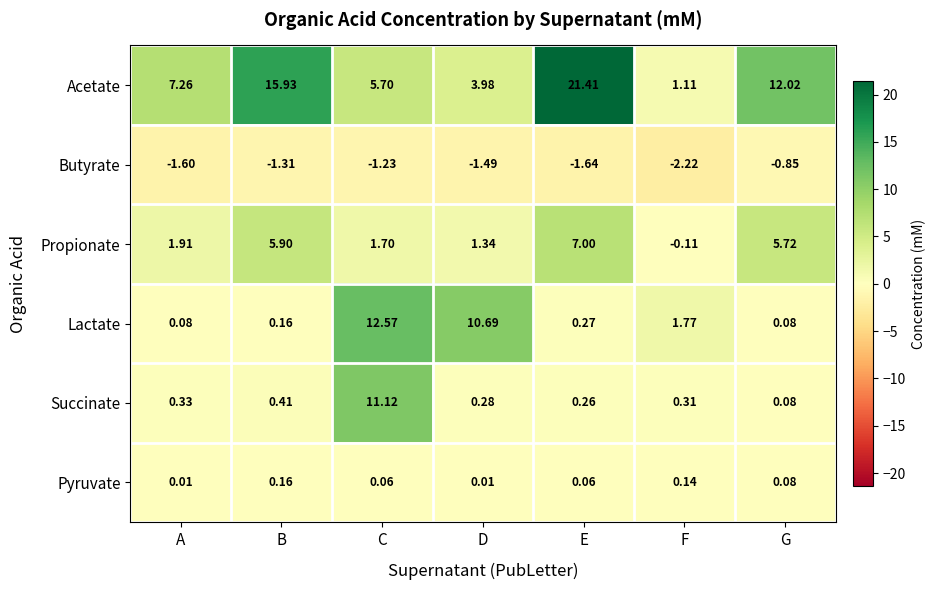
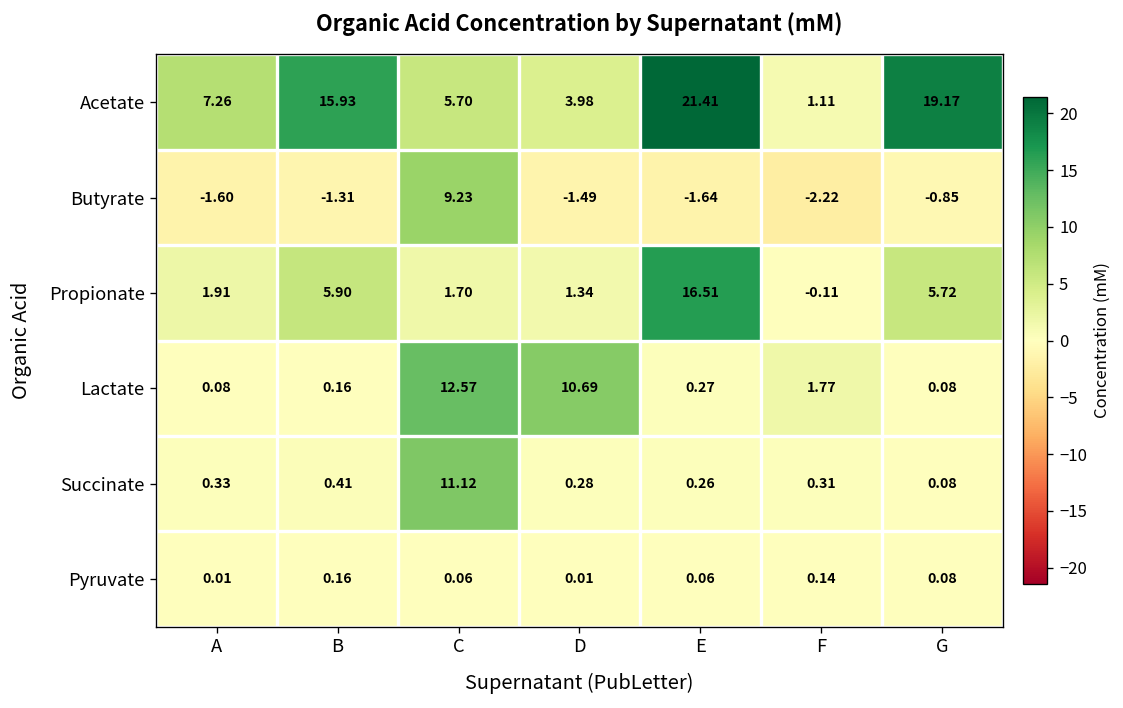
Acetate, G: 12.02 -> 19.17
Butyrate, C: -1.23 -> 9.23
Propionate, E: 7.00 -> 16.51
